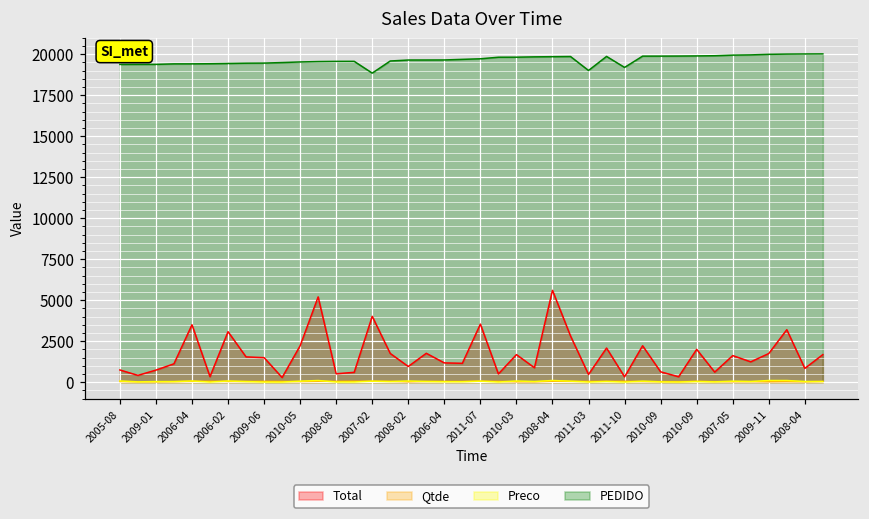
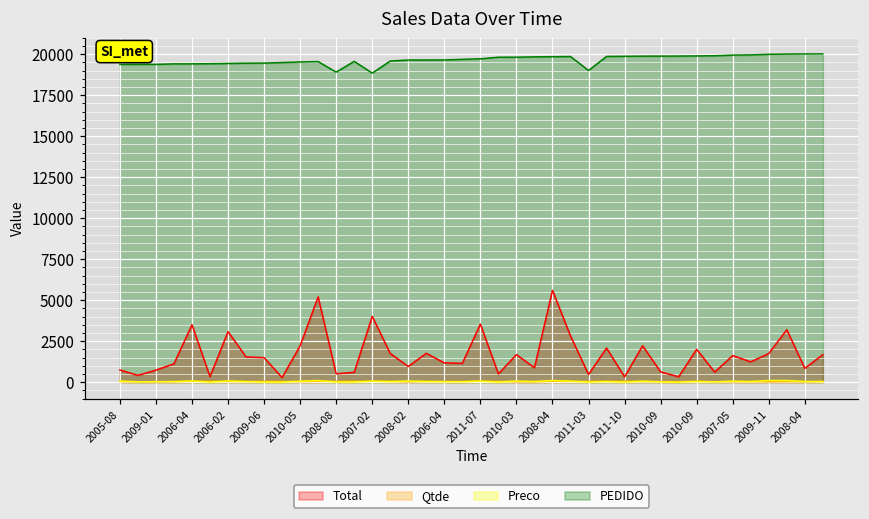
PEDIDO, 2008-08: 19600 -> 18900
PEDIDO, 2011-10: 19200 -> 19900
